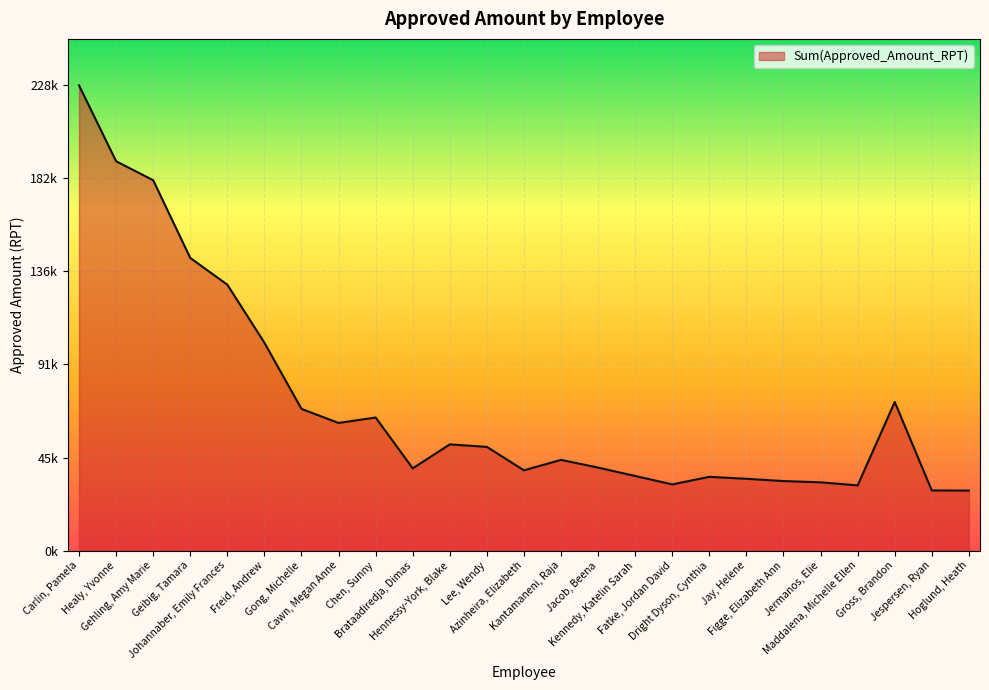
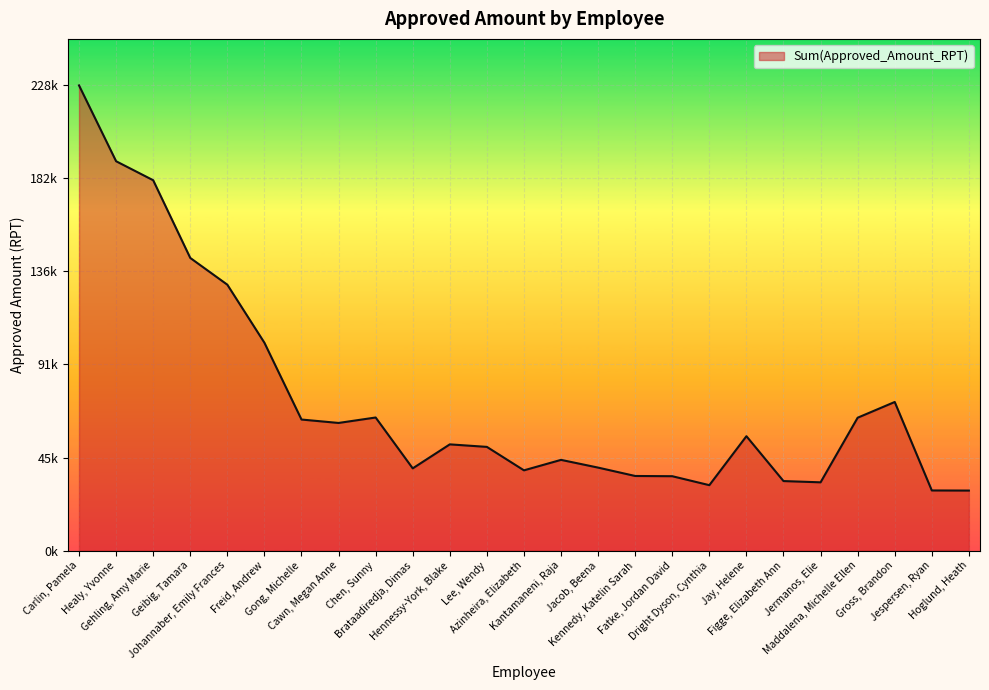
Gong, Michelle: 70000 -> 64000
Fatke, Jordan David: 32000 -> 36000
Dright Dyson, Cynthia: 36000 -> 32000
Jay, Helene: 35000 -> 56000
Maddalena, Michelle Ellen: 32000 -> 65000
